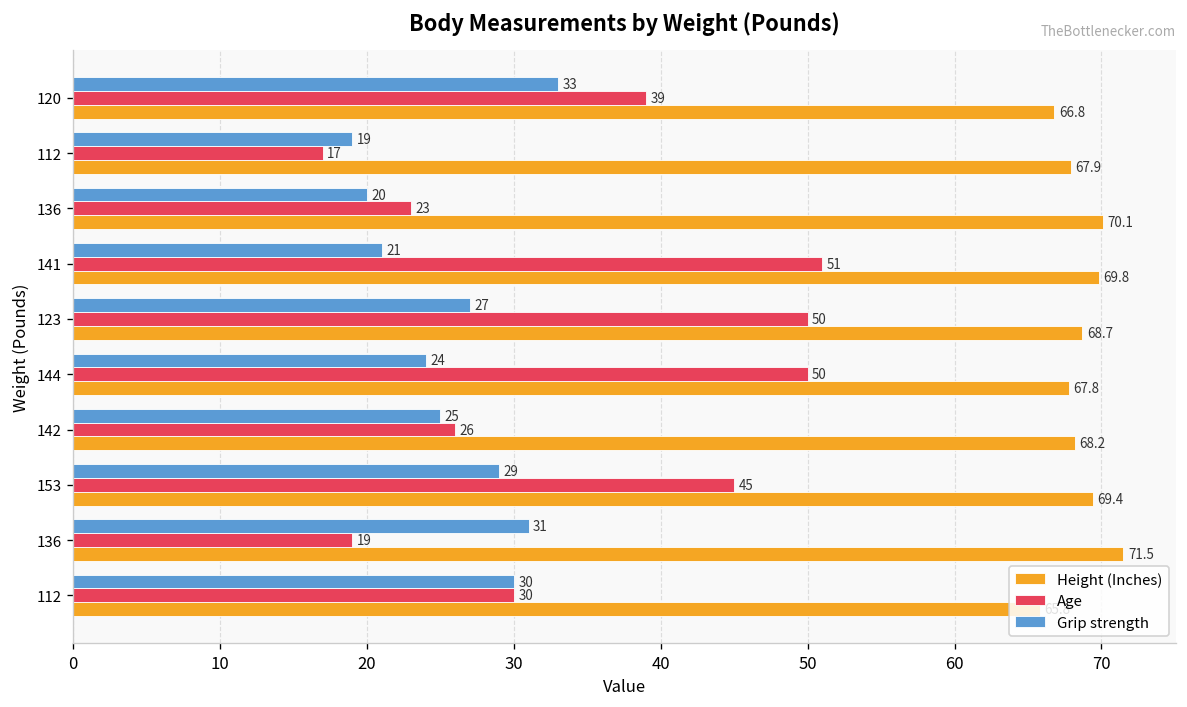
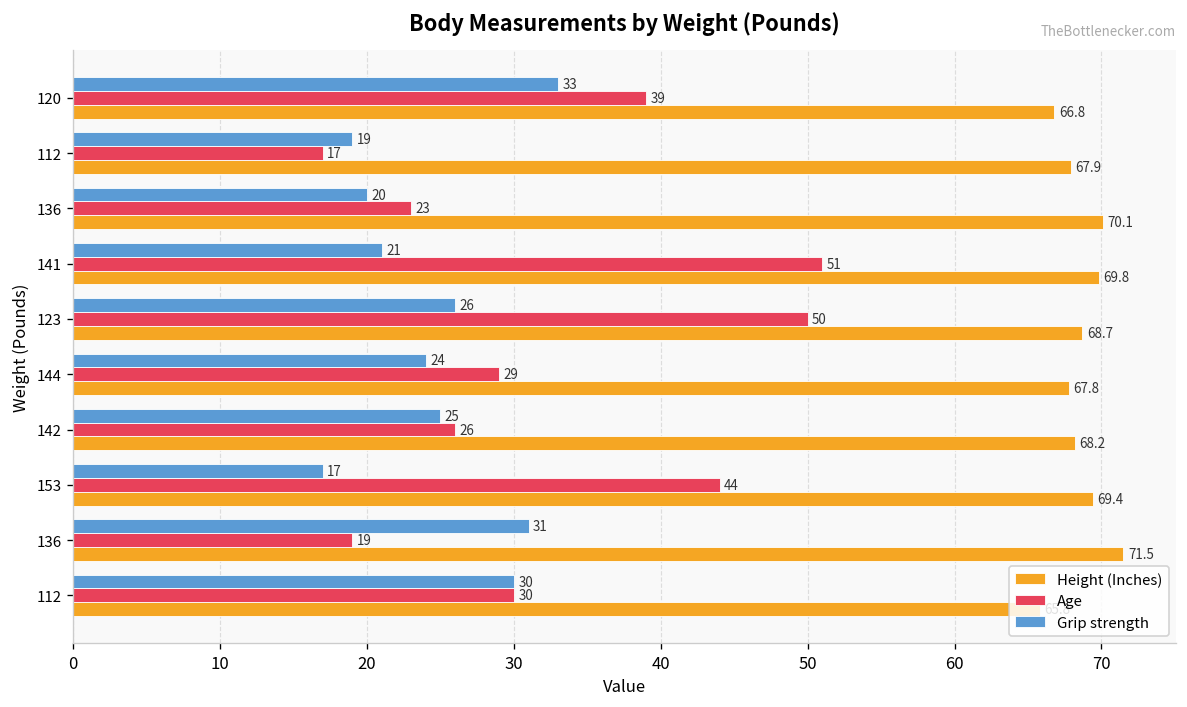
Grip strength, 123: 27 -> 26
Age, 144: 50 -> 29
Grip strength, 153: 29 -> 17
Age, 153: 45 -> 44
